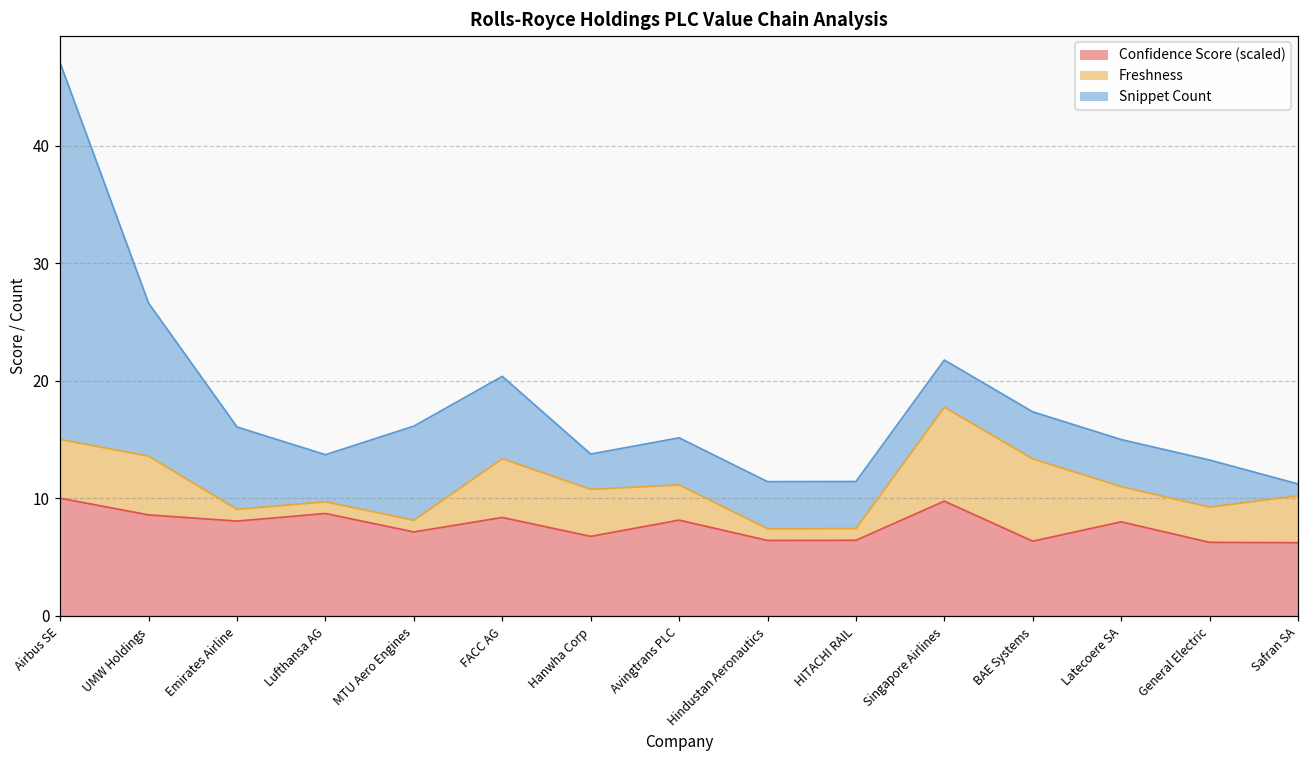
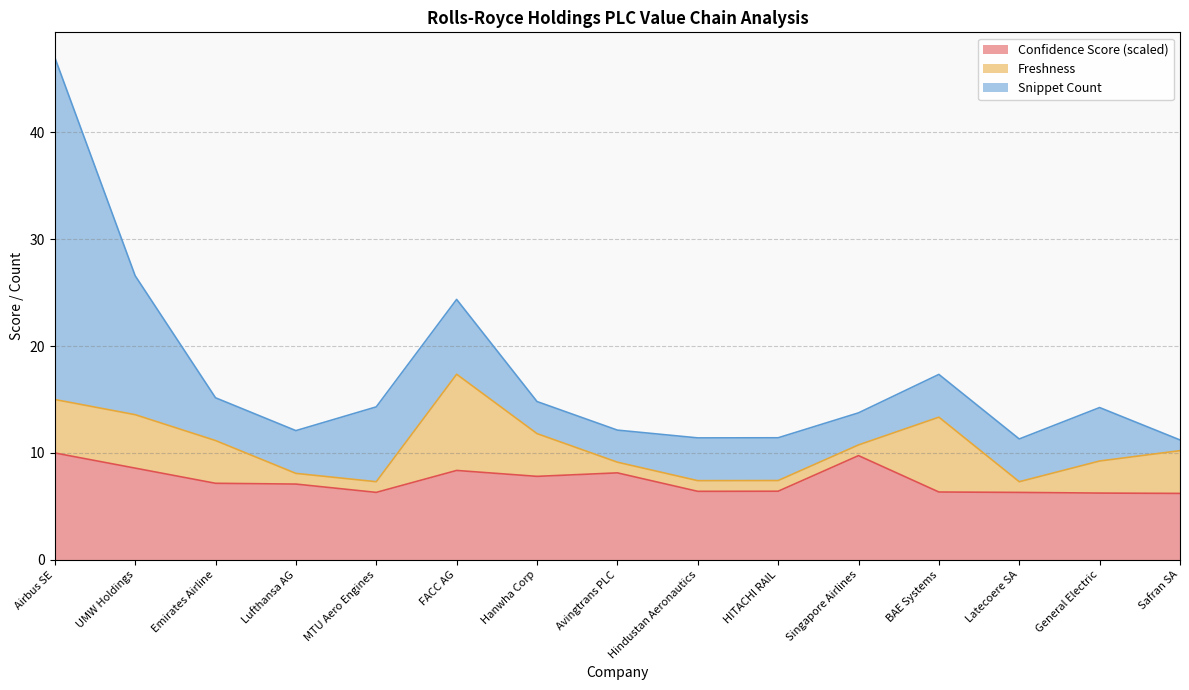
Confidence Score (scaled), Emirates Airline: 8.1 -> 7.2
Freshness, Emirates Airline: 1 -> 4
Snippet Count, Emirates Airline: 7 -> 4
Confidence Score (scaled), Lufthansa AG: 8.7 -> 7.1
Confidence Score (scaled), MTU Aero Engines: 7.1 -> 6.3
Snippet Count, MTU Aero Engines: 8 -> 7
Freshness, FACC AG: 5 -> 9
Confidence Score (scaled), Hanwha Corp: 6.8 -> 7.8
Freshness, Avingtrans PLC: 3 -> 1
Snippet Count, Avingtrans PLC: 4 -> 3
Freshness, Singapore Airlines: 8 -> 1
Snippet Count, Singapore Airlines: 4 -> 3
Confidence Score (scaled), Latecoere SA: 8.0 -> 6.3
Freshness, Latecoere SA: 3 -> 1
Snippet Count, General Electric: 4 -> 5
